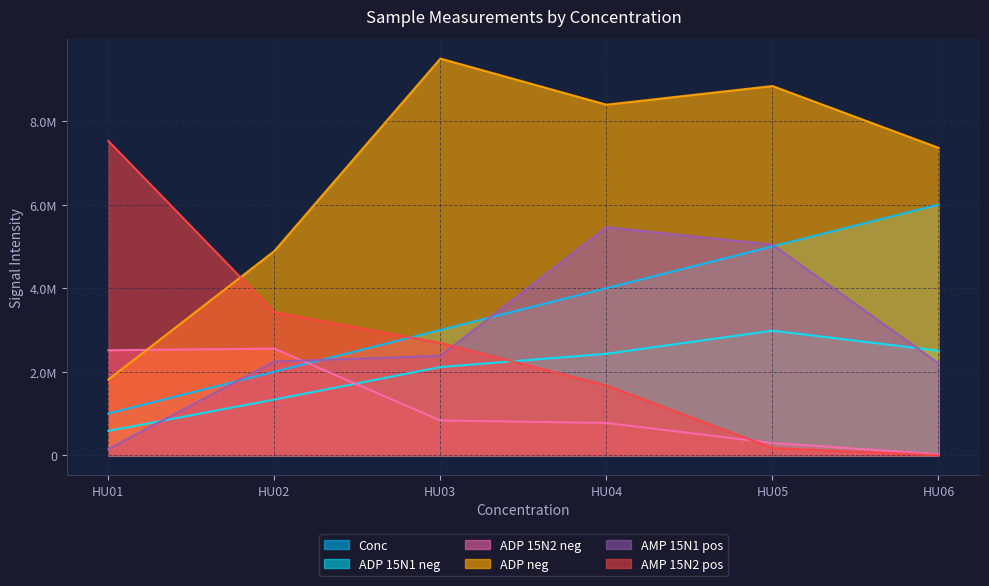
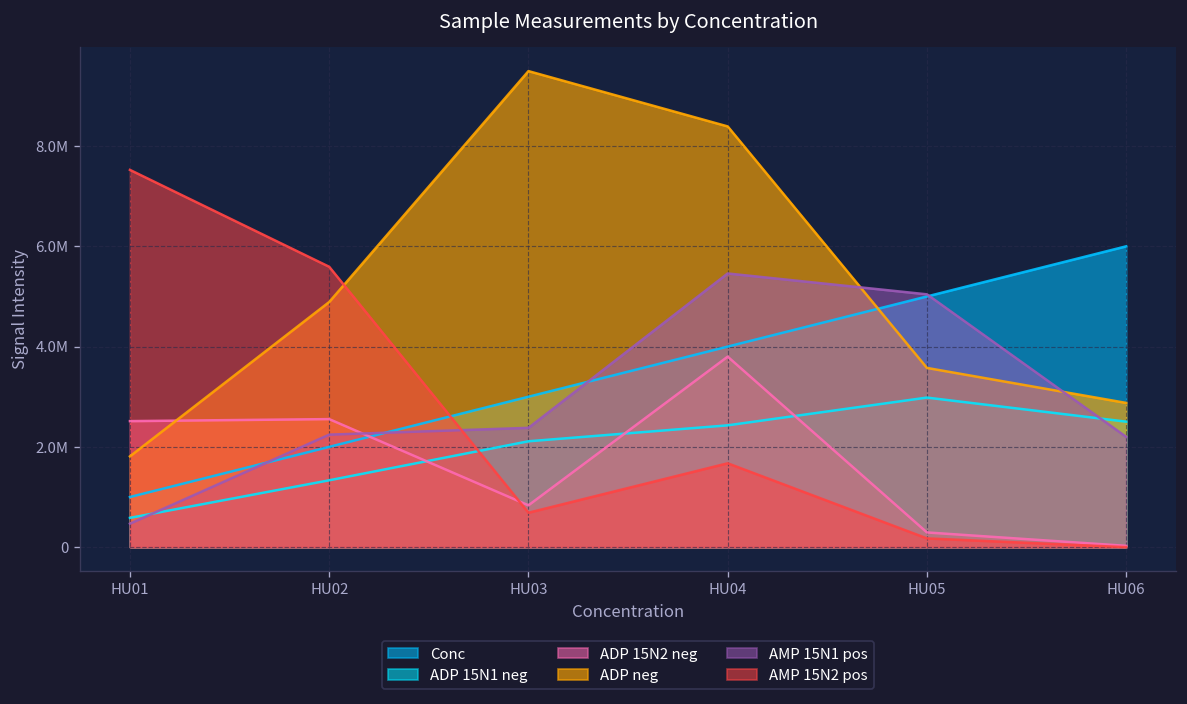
AMP 15N1 pos, HU01: 100000 -> 500000
AMP 15N2 pos, HU02: 3400000 -> 5600000
AMP 15N2 pos, HU03: 2700000 -> 700000
ADP 15N2 neg, HU04: 800000 -> 3800000
ADP neg, HU05: 8800000 -> 3600000
ADP neg, HU06: 7400000 -> 2900000
